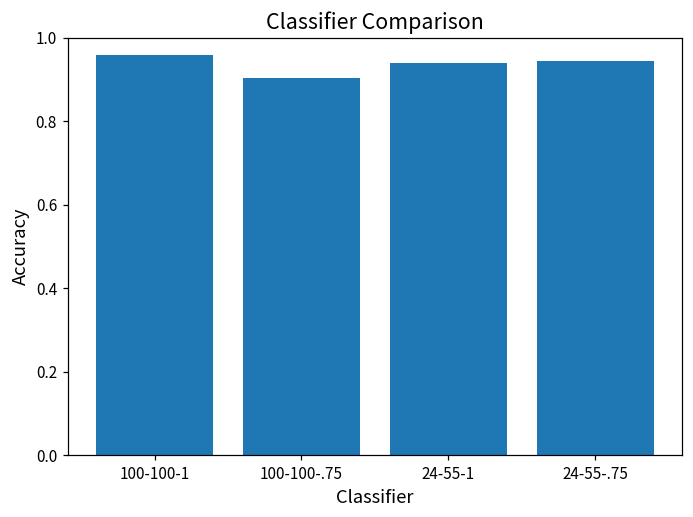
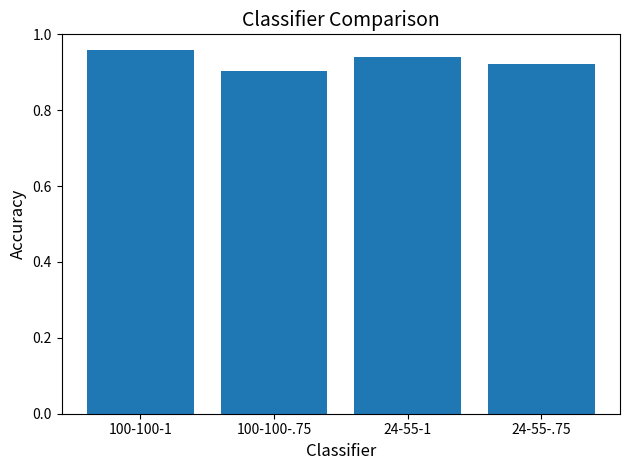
24-55-.75: 0.94 -> 0.92
